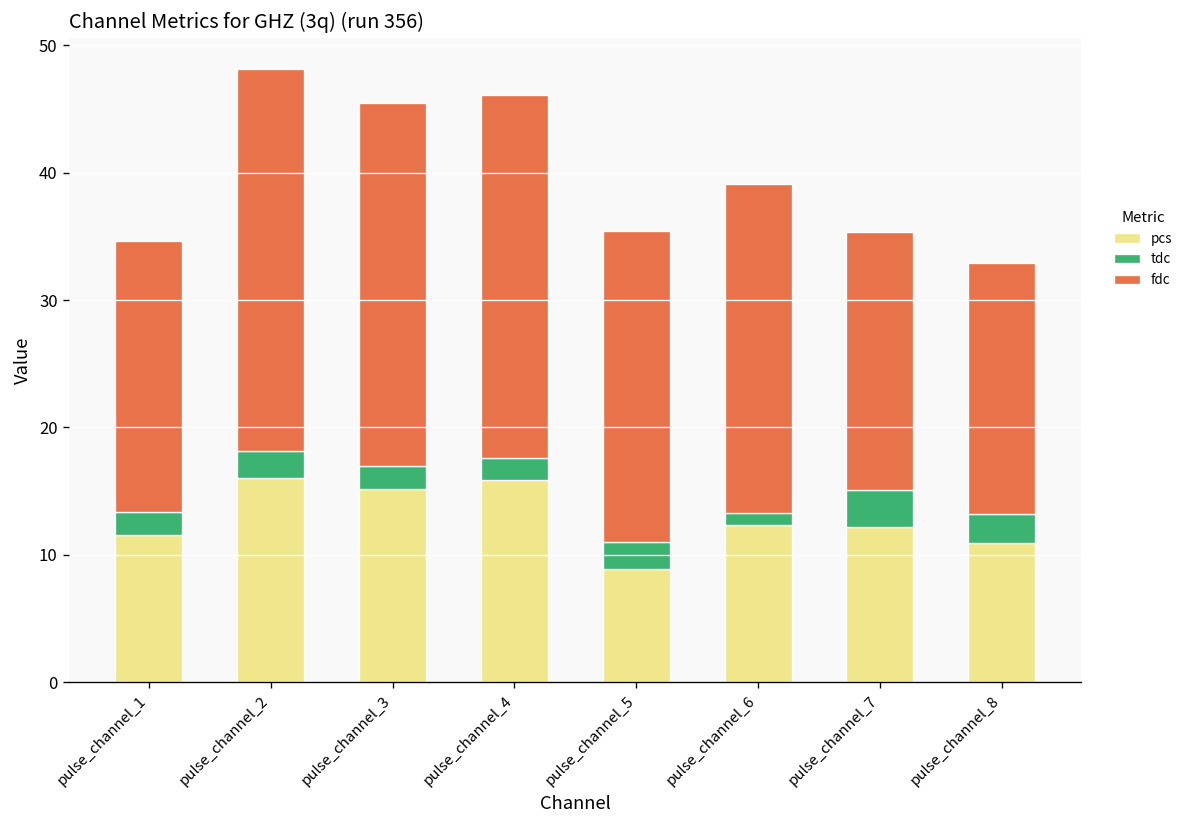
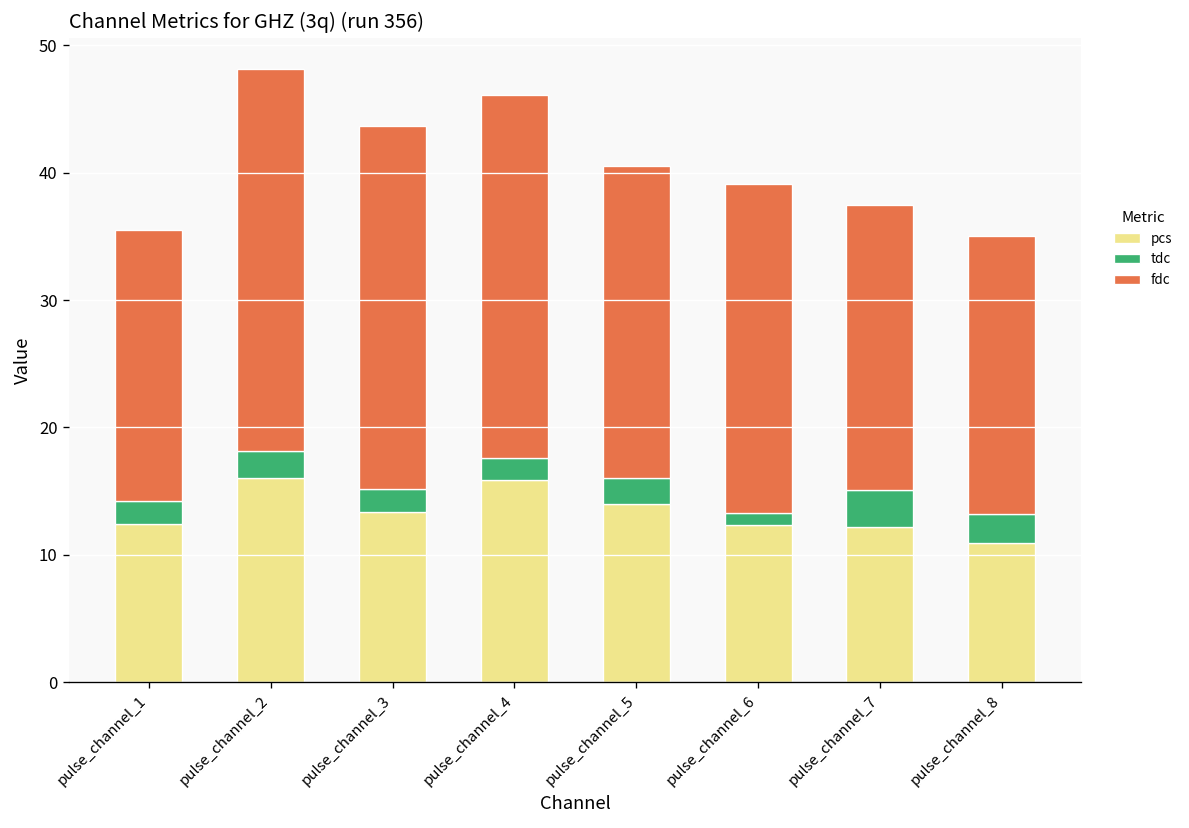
pcs, pulse_channel_1: 11.6 -> 12.4
pcs, pulse_channel_3: 15.2 -> 13.4
pcs, pulse_channel_5: 8.9 -> 14.0
fdc, pulse_channel_7: 20.3 -> 22.4
fdc, pulse_channel_8: 19.6 -> 21.8
